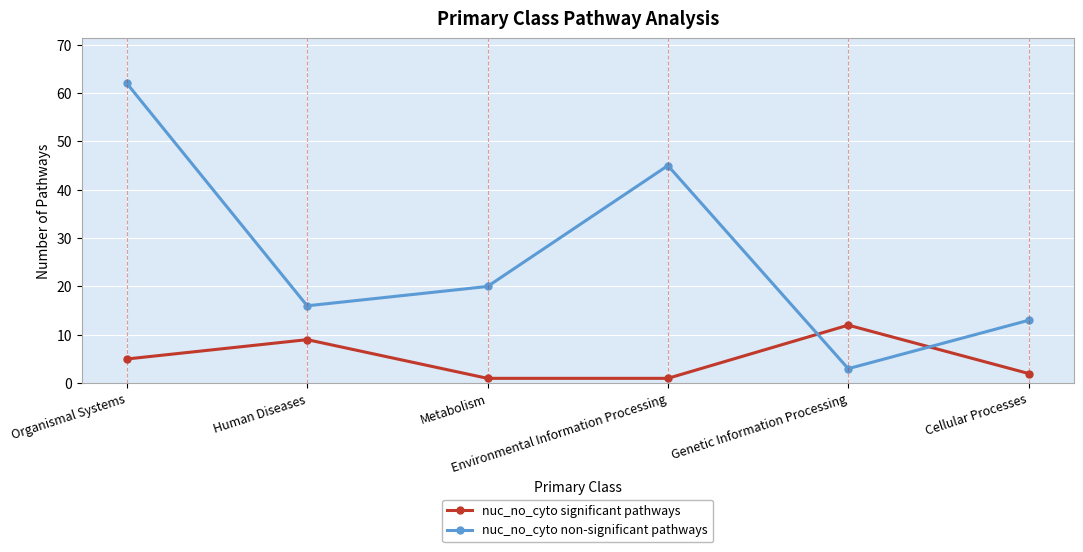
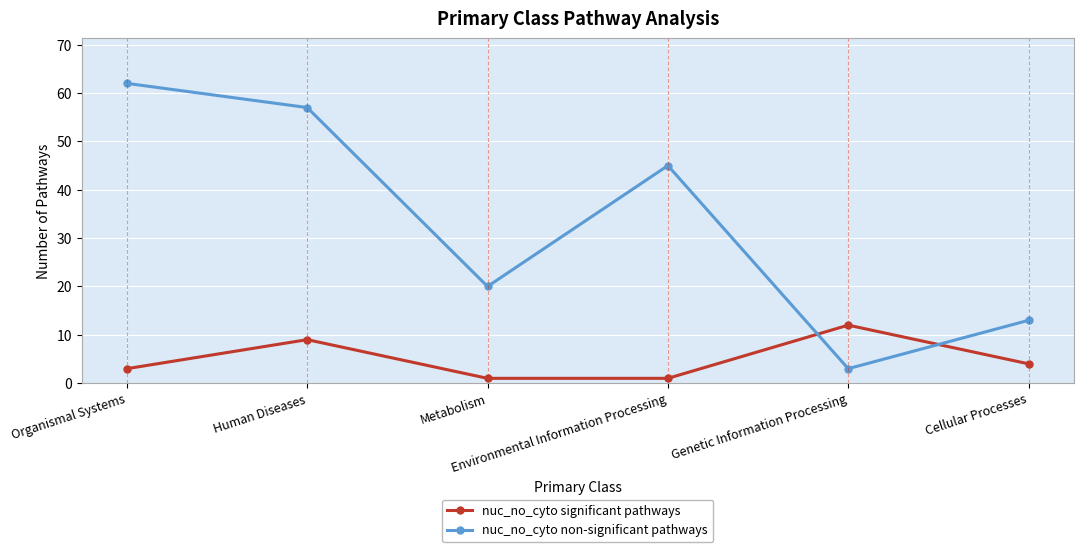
nuc_no_cyto significant pathways, Organismal Systems: 5 -> 3
nuc_no_cyto non-significant pathways, Human Diseases: 16 -> 57
nuc_no_cyto significant pathways, Cellular Processes: 2 -> 4
